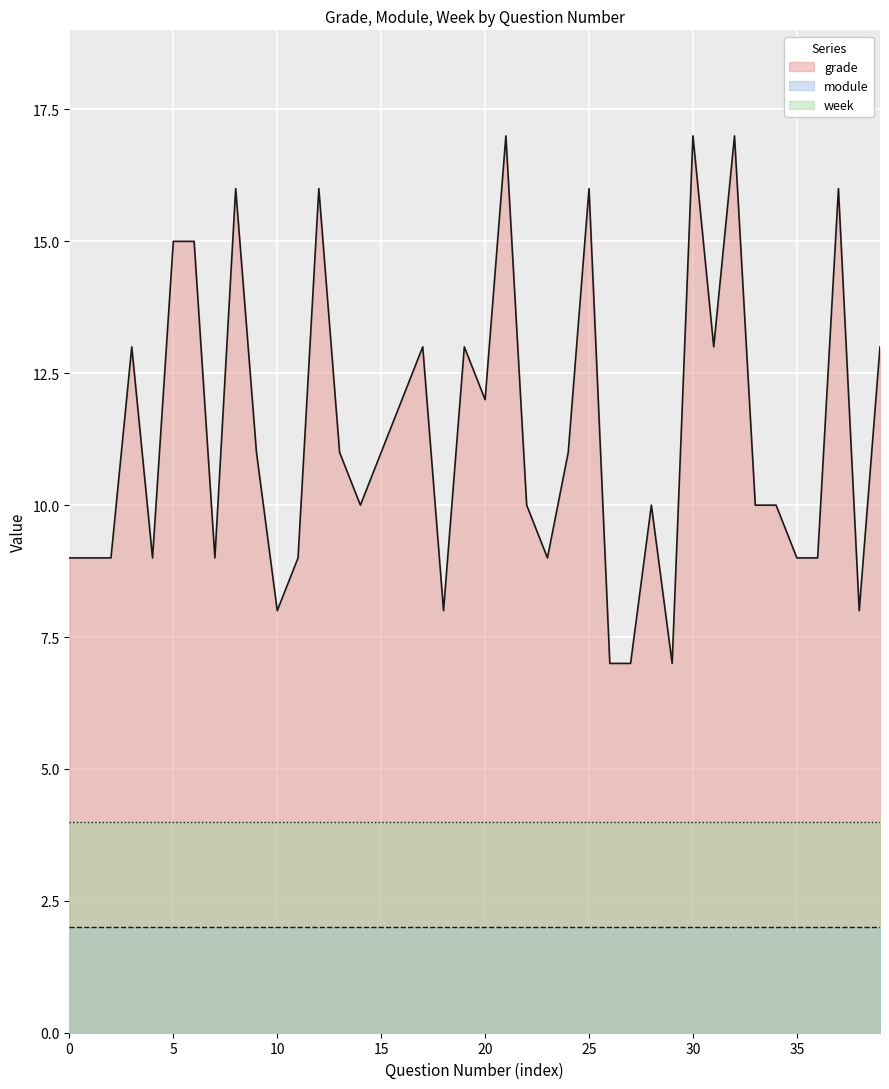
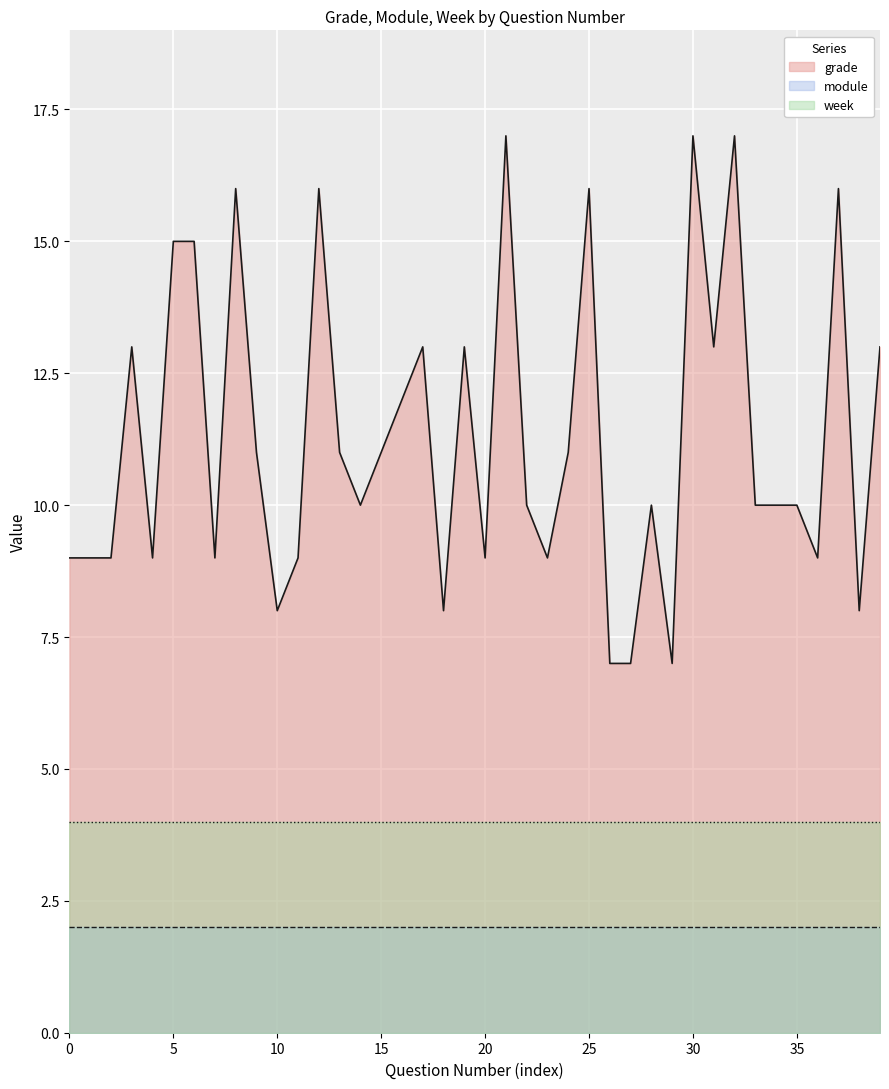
grade, 20: 12 -> 9
grade, 35: 9 -> 10
